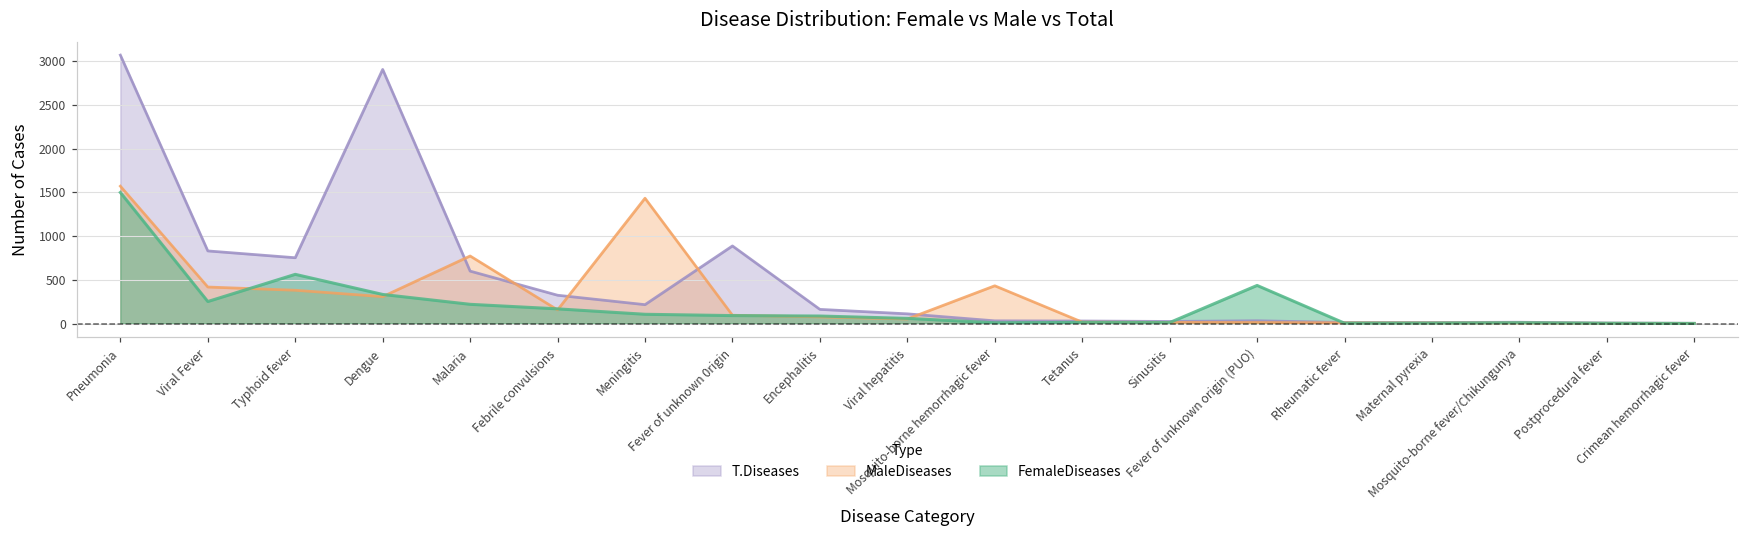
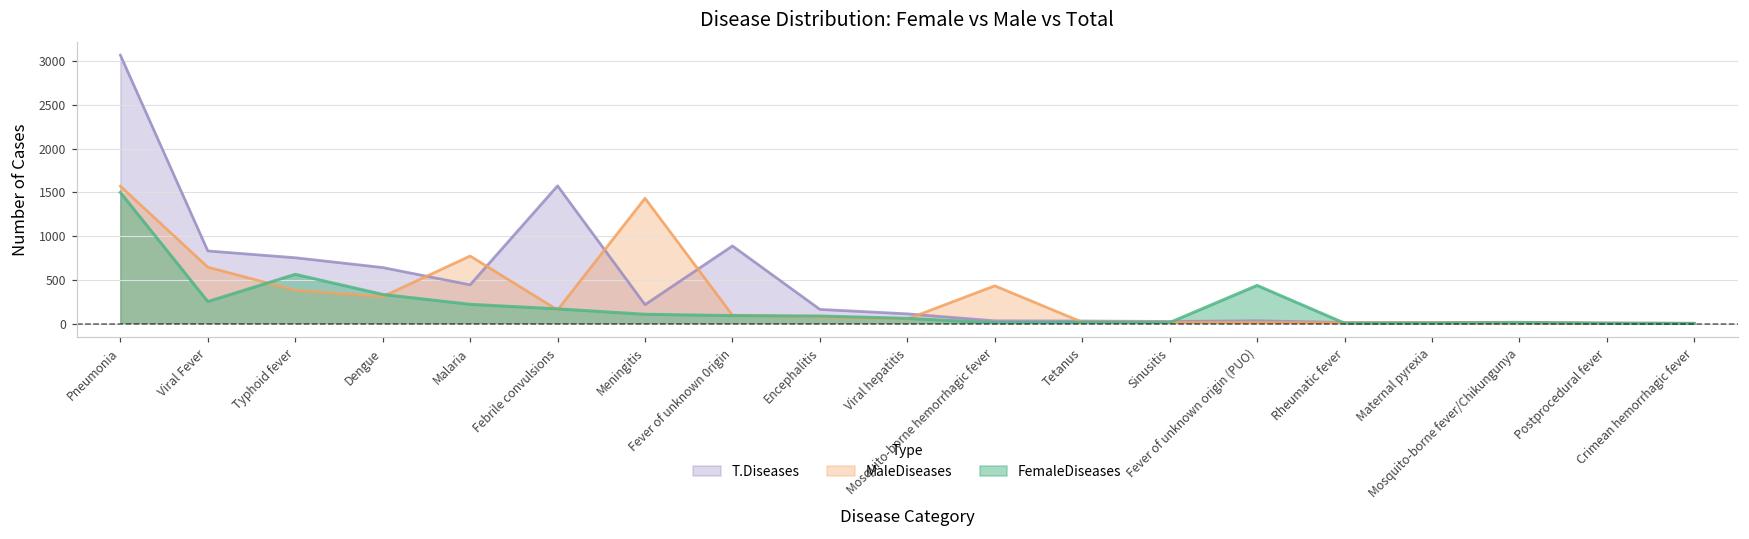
MaleDiseases, Viral Fever: 400 -> 600
T.Diseases, Dengue: 2900 -> 600
T.Diseases, Malaria: 600 -> 400
T.Diseases, Febrile convulsions: 300 -> 1600
